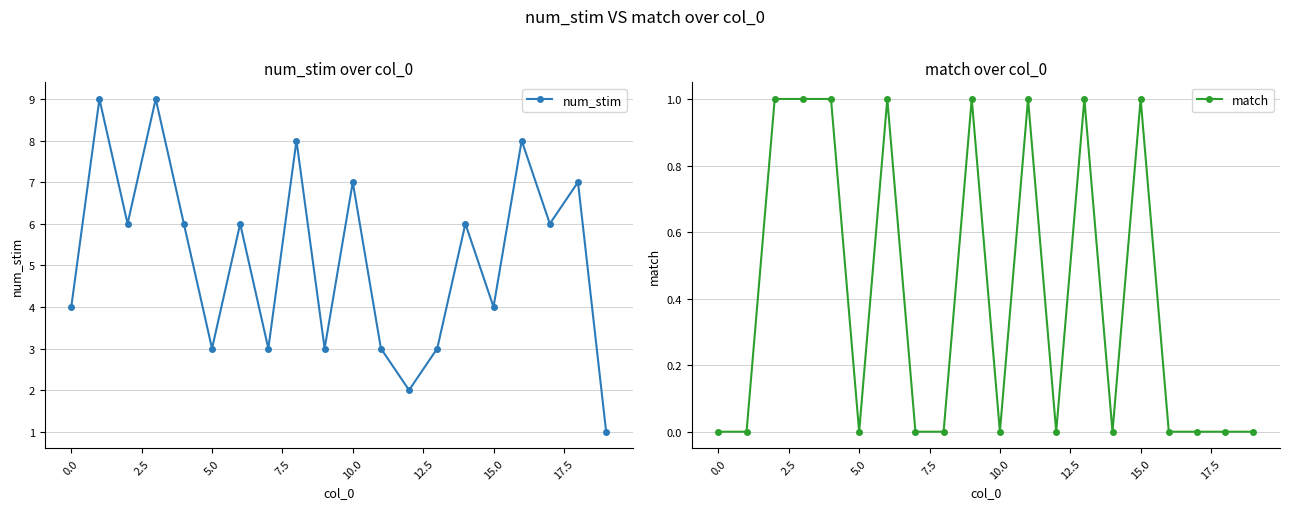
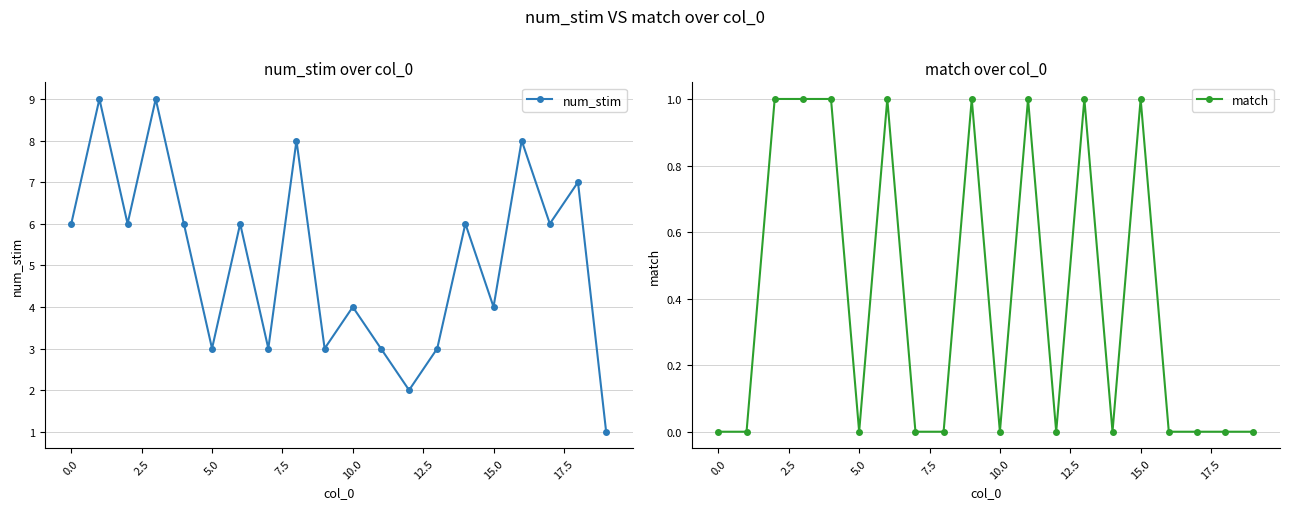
num_stim over col_0, 0.0: 4 -> 6
num_stim over col_0, 10.0: 7 -> 4
